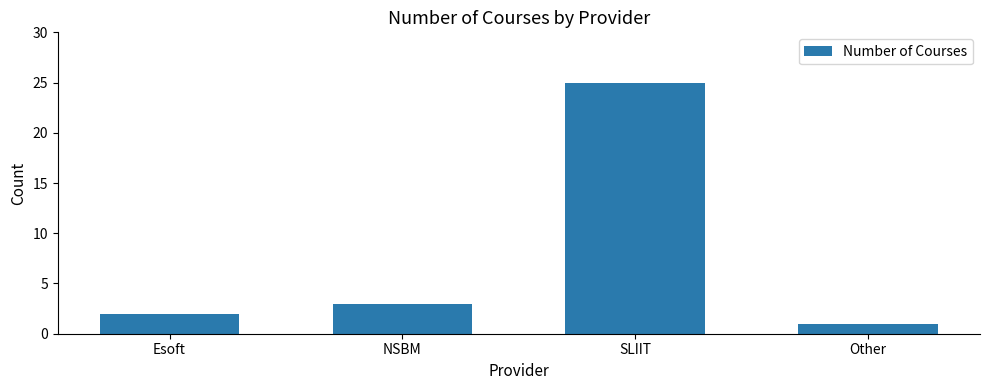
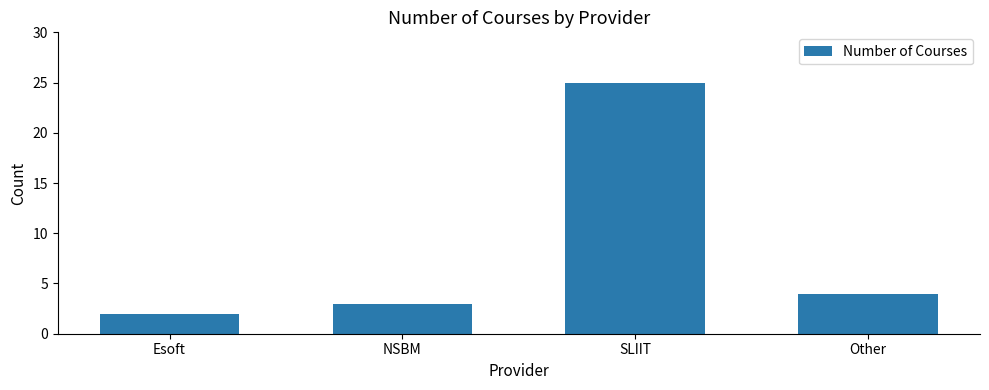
Other: 1 -> 4
